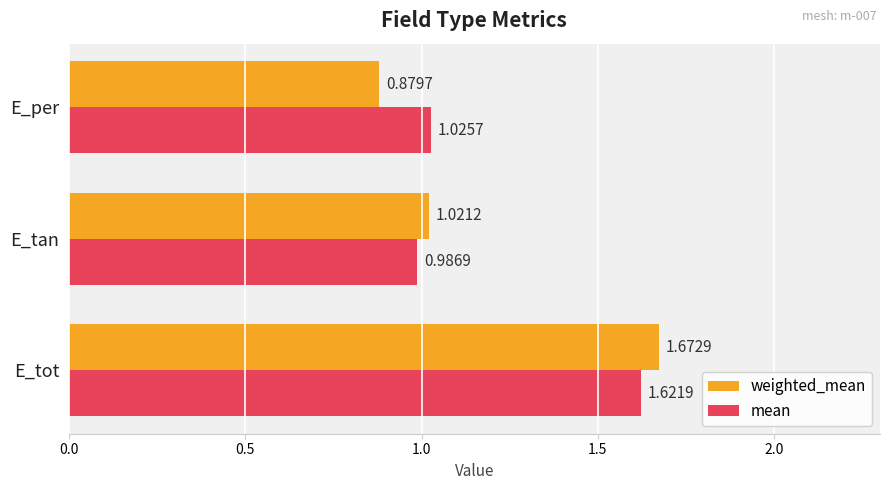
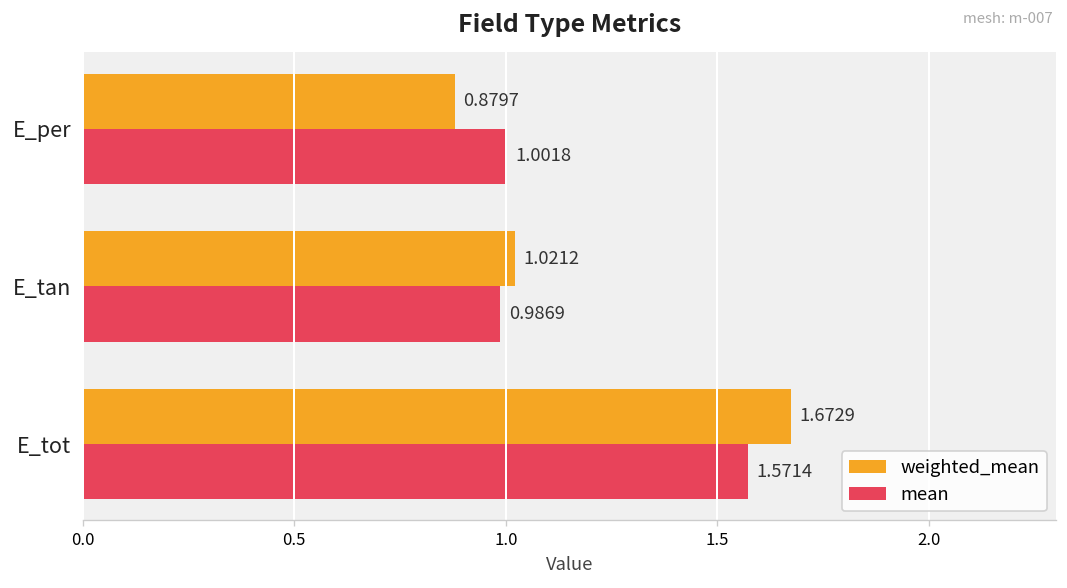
mean, E_per: 1.0257 -> 1.0018
mean, E_tot: 1.6219 -> 1.5714
